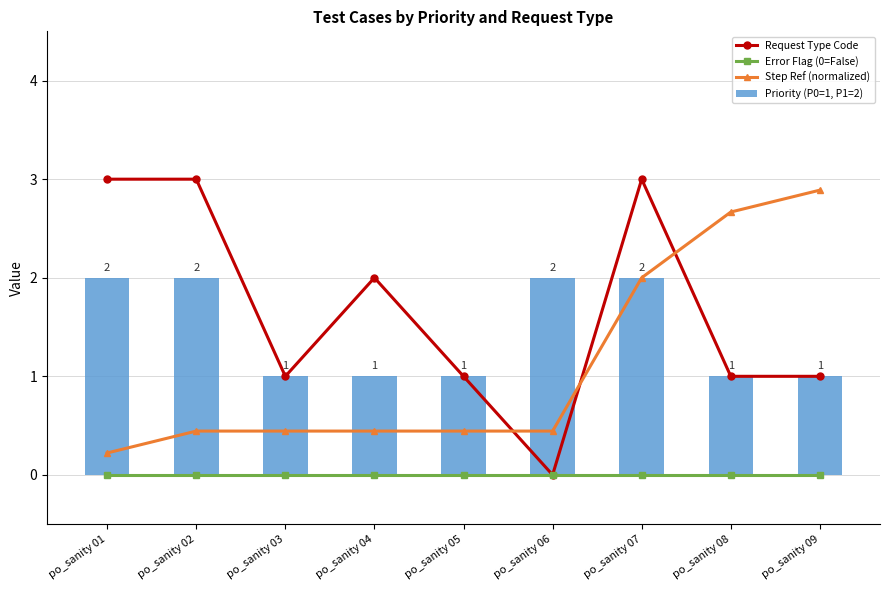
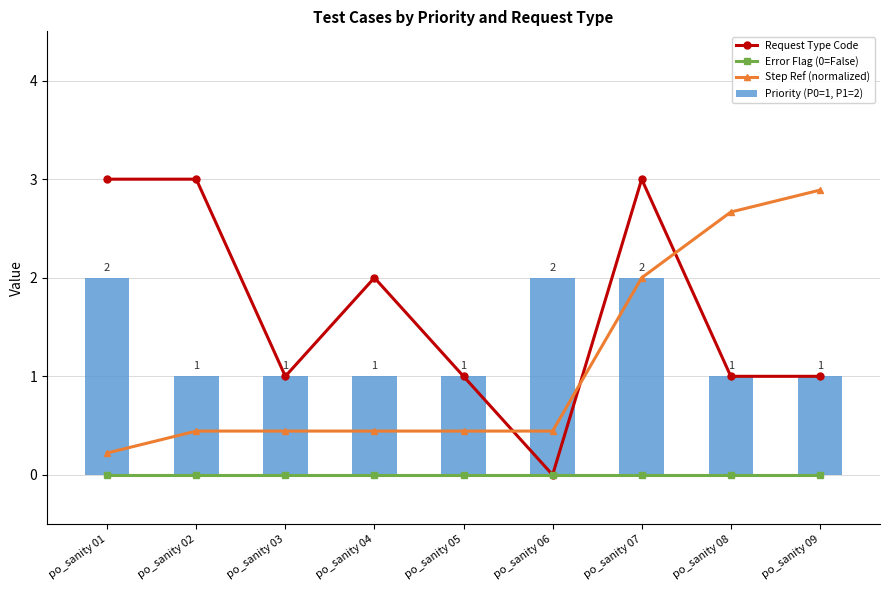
Priority (P0=1, P1=2), po_sanity 02: 2 -> 1
